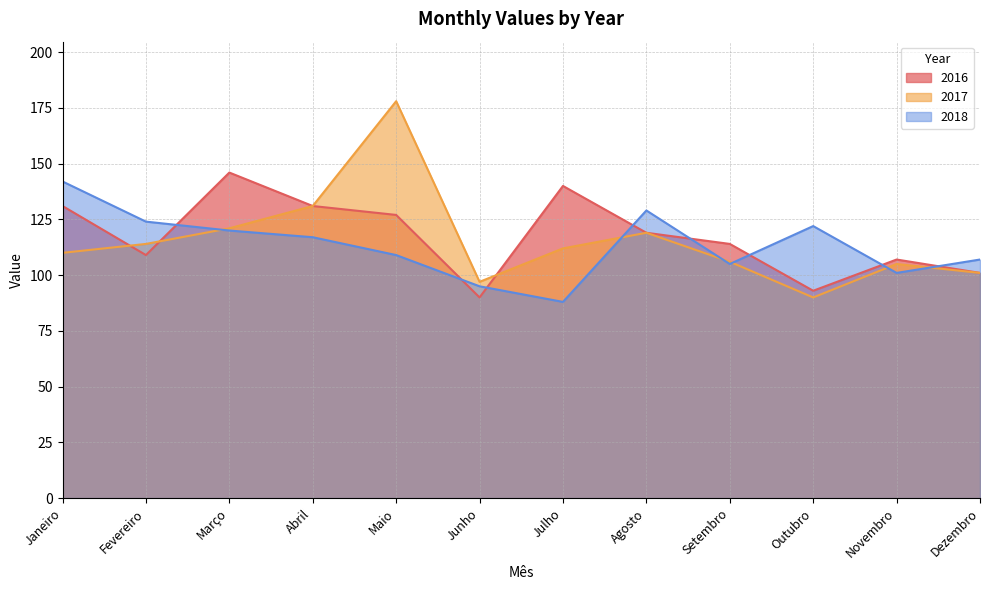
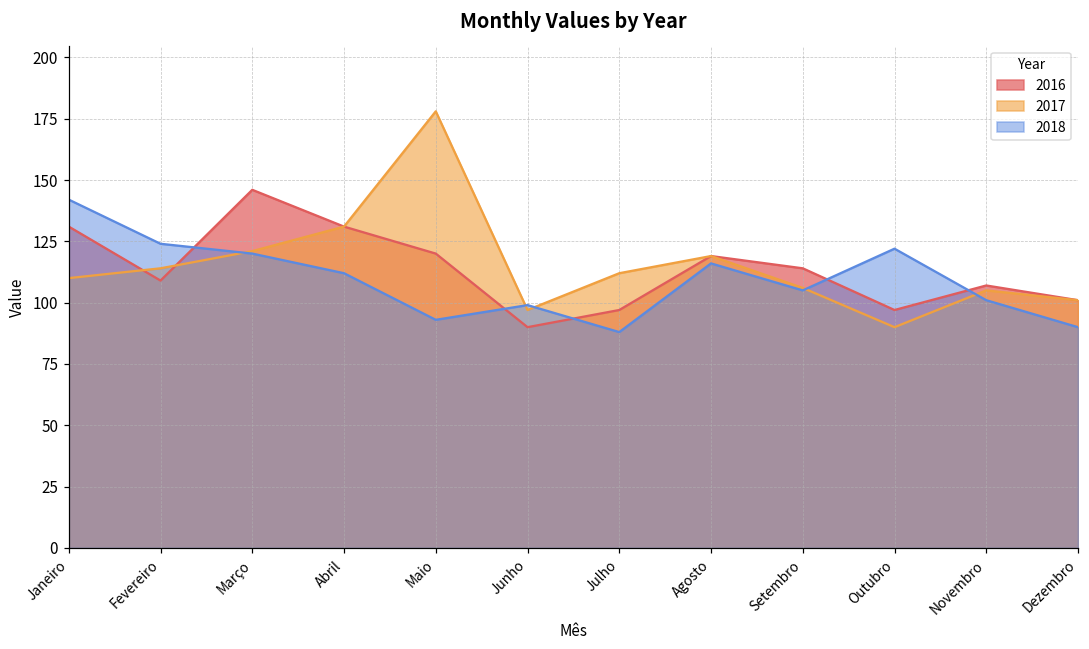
2018, Abril: 117 -> 112
2016, Maio: 127 -> 120
2018, Maio: 109 -> 93
2018, Junho: 95 -> 99
2016, Julho: 140 -> 97
2018, Agosto: 129 -> 116
2016, Outubro: 93 -> 97
2018, Dezembro: 107 -> 90
